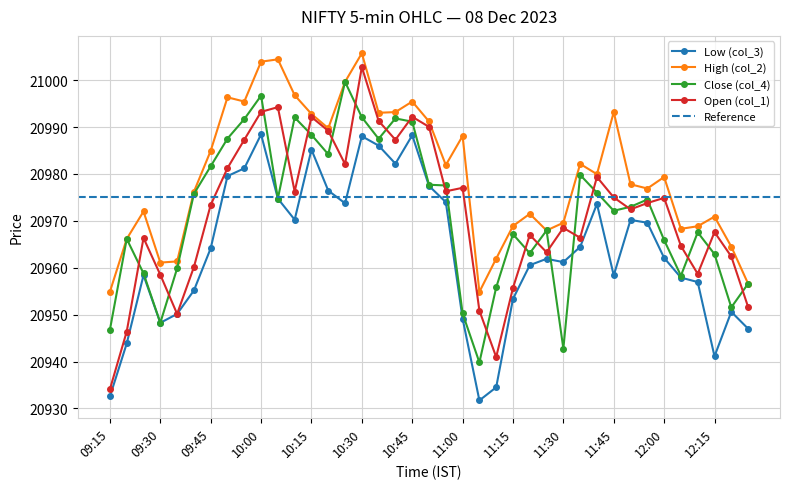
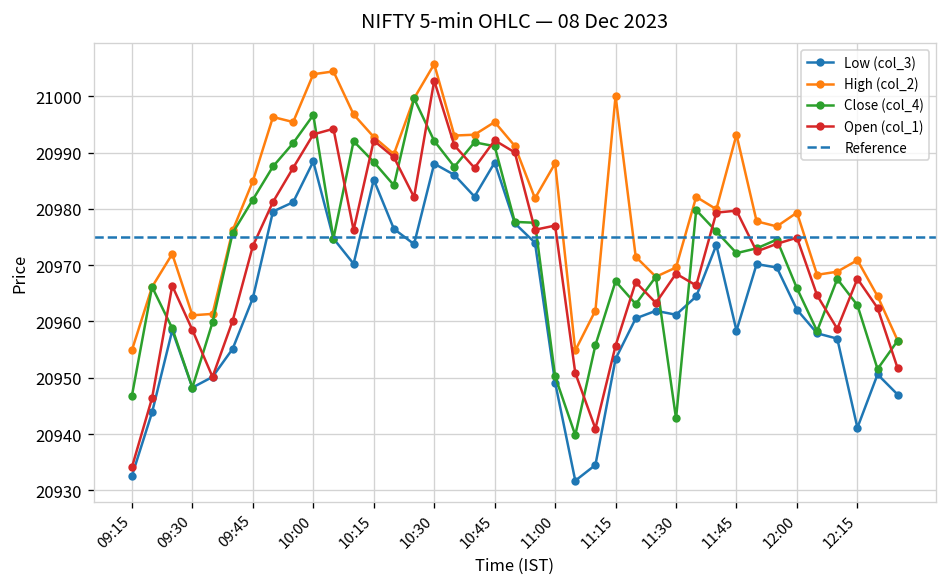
High (col_2), 11:15: 20969 -> 21000
Open (col_1), 11:45: 20975 -> 20980
